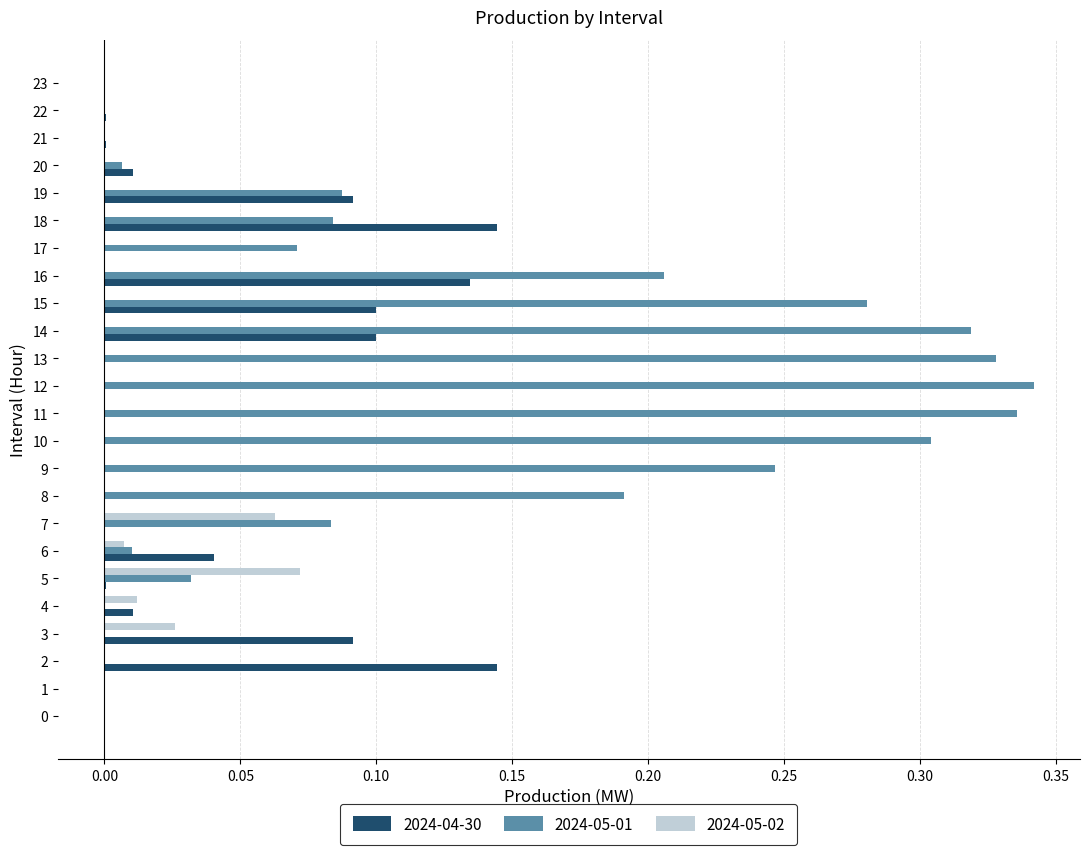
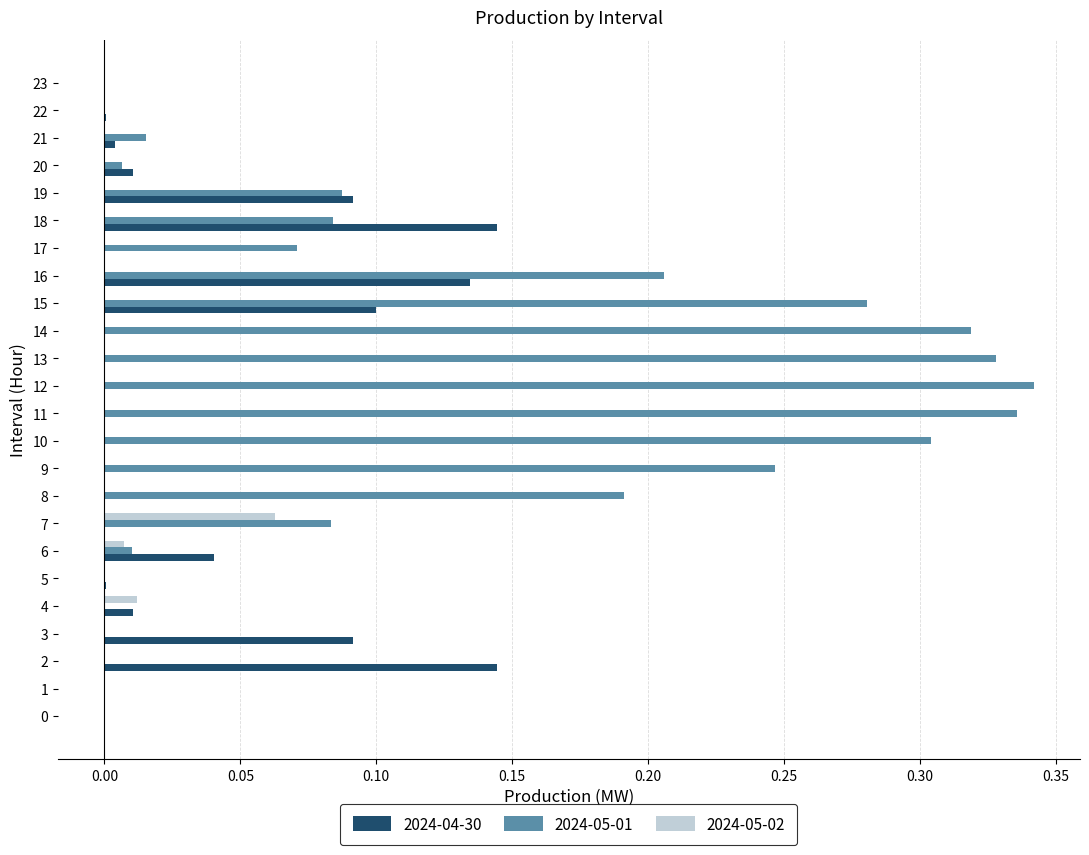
2024-05-01, 21: 0.000 -> 0.015
2024-04-30, 21: 0.001 -> 0.004
2024-04-30, 14: 0.1 -> 0.0
2024-05-02, 5: 0.072 -> 0.000
2024-05-01, 5: 0.032 -> 0.000
2024-05-02, 3: 0.026 -> 0.000
